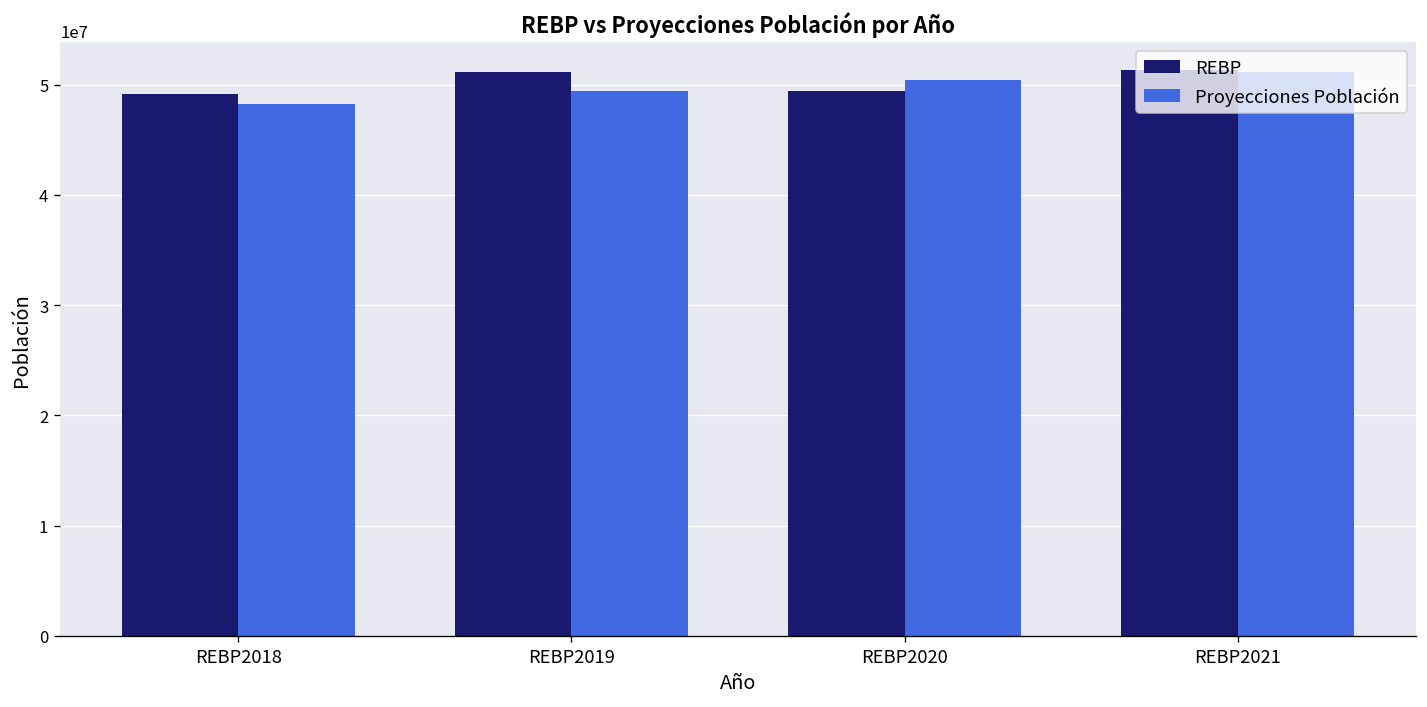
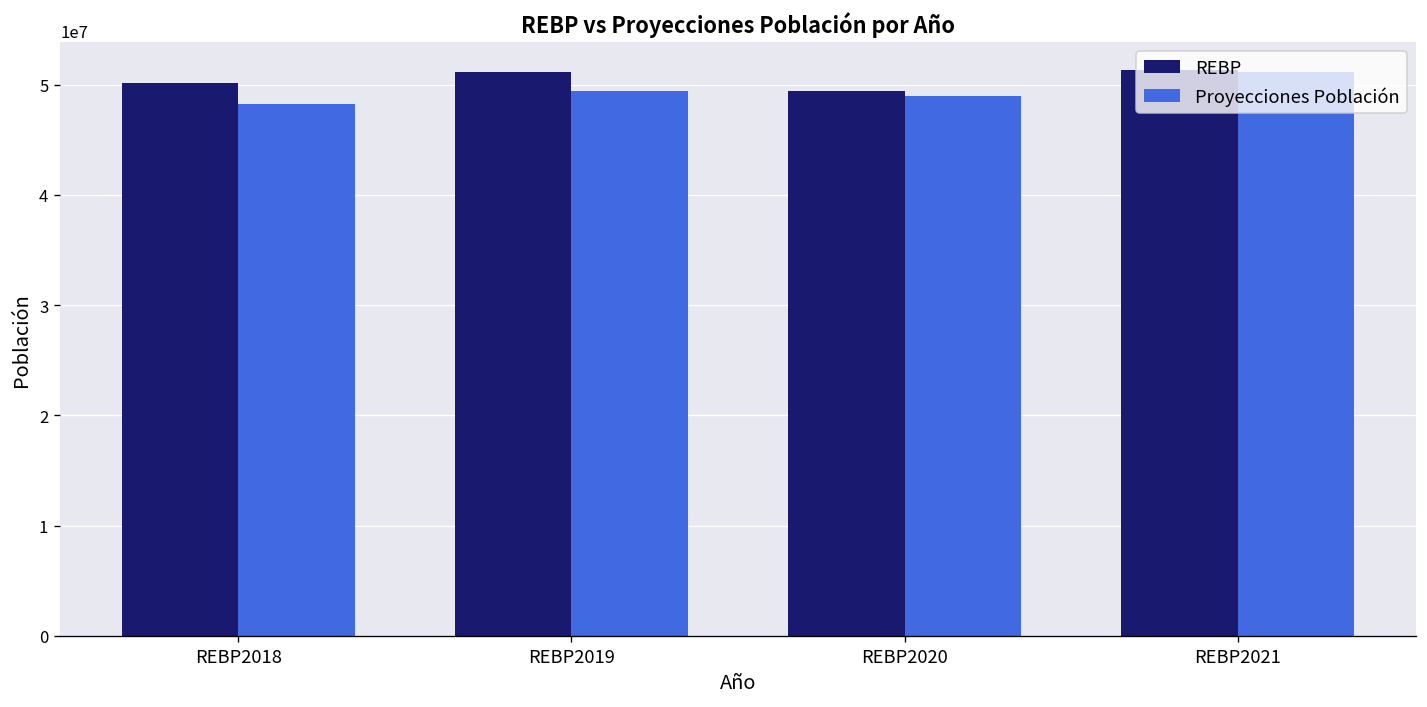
REBP, REBP2018: 49000000 -> 50000000
Proyecciones Población, REBP2020: 50000000 -> 49000000
